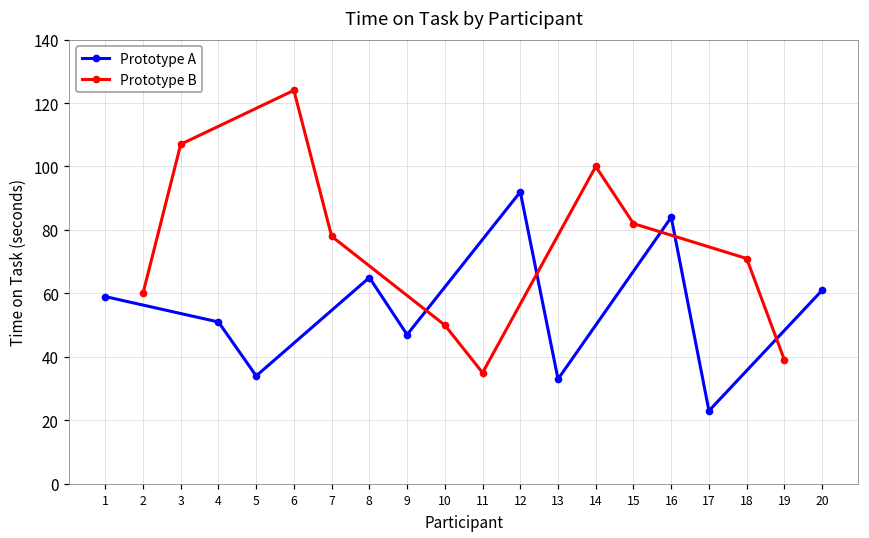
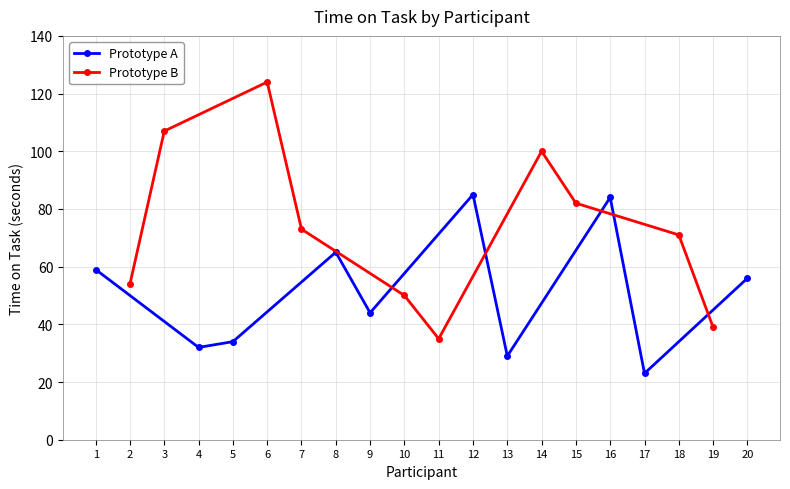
Prototype B, 2: 60 -> 54
Prototype A, 4: 51 -> 32
Prototype B, 7: 78 -> 73
Prototype A, 9: 47 -> 44
Prototype A, 12: 92 -> 85
Prototype A, 13: 33 -> 29
Prototype A, 20: 61 -> 56
